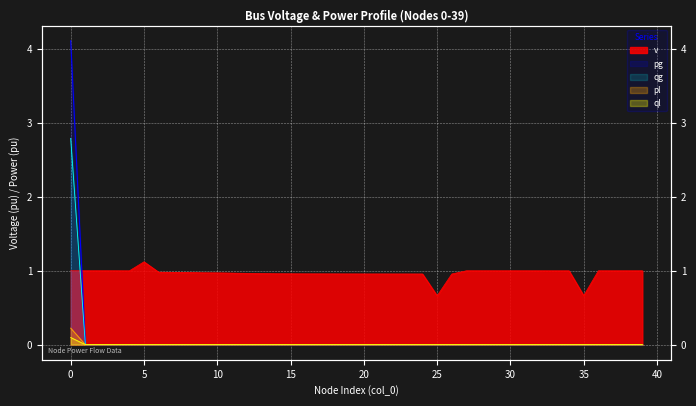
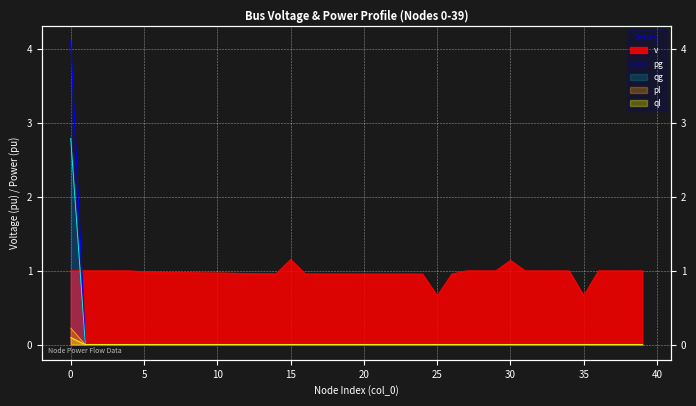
v, 5: 1.1 -> 1.0
v, 15: 1.0 -> 1.2
v, 30: 1.0 -> 1.1
